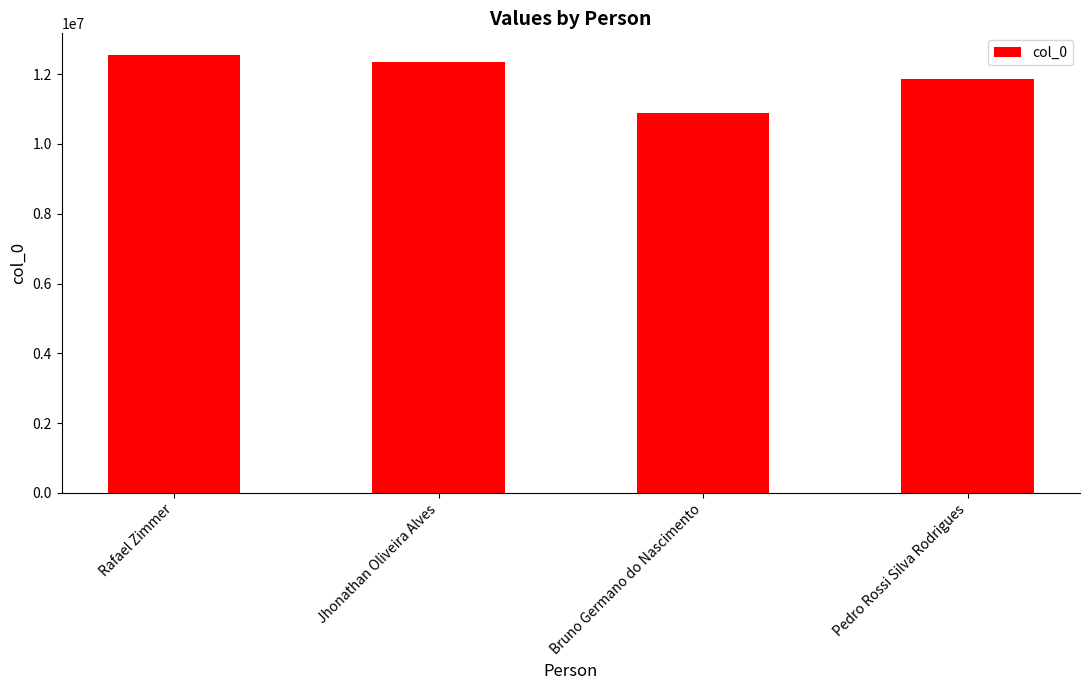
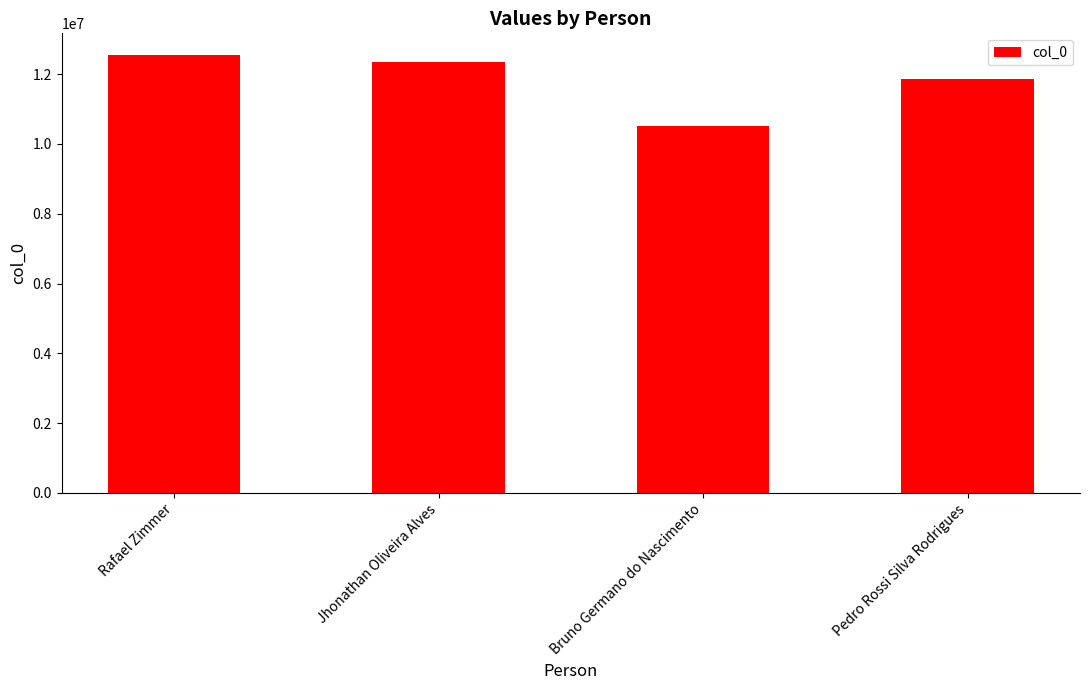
Bruno Germano do Nascimento: 10900000 -> 10500000
